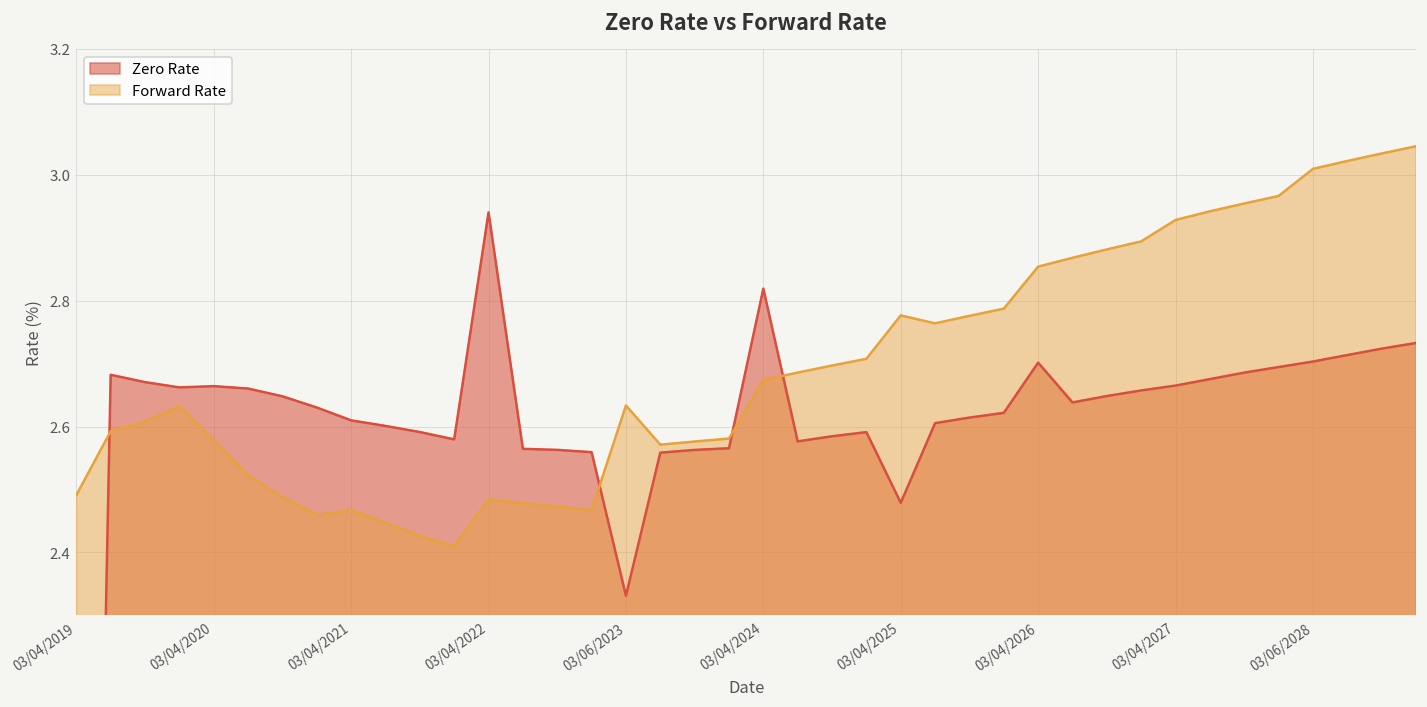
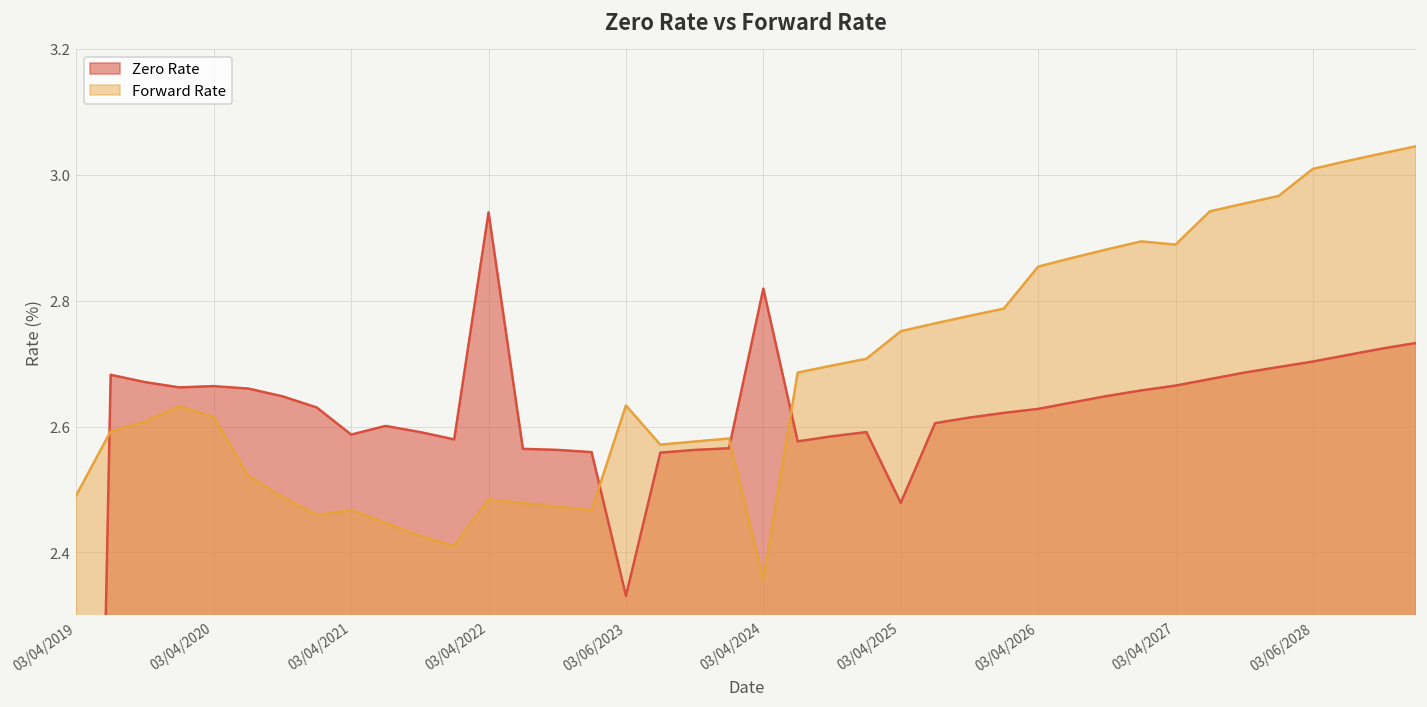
Forward Rate, 03/04/2020: 2.58 -> 2.61
Zero Rate, 03/04/2021: 2.61 -> 2.59
Forward Rate, 03/04/2024: 2.67 -> 2.36
Forward Rate, 03/04/2025: 2.78 -> 2.75
Zero Rate, 03/04/2026: 2.70 -> 2.63
Forward Rate, 03/04/2027: 2.93 -> 2.89
